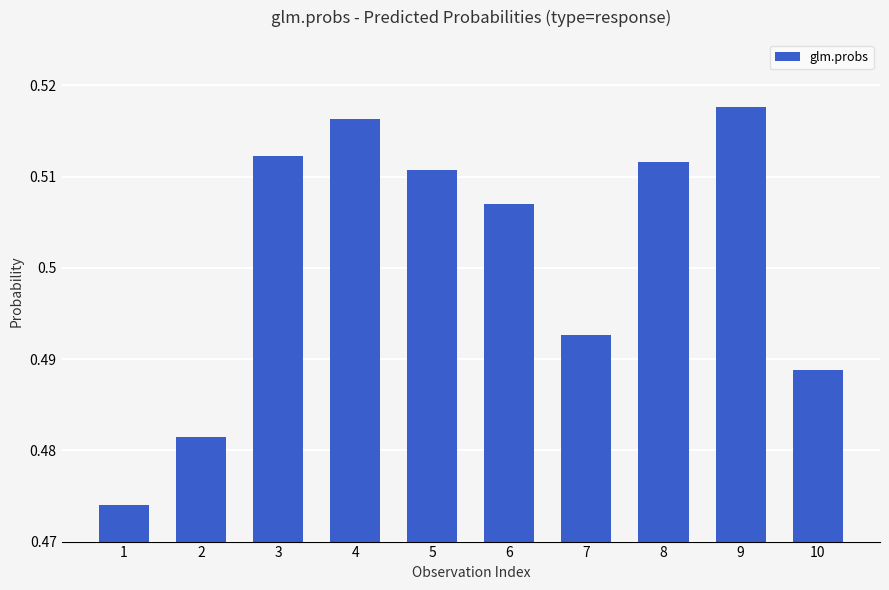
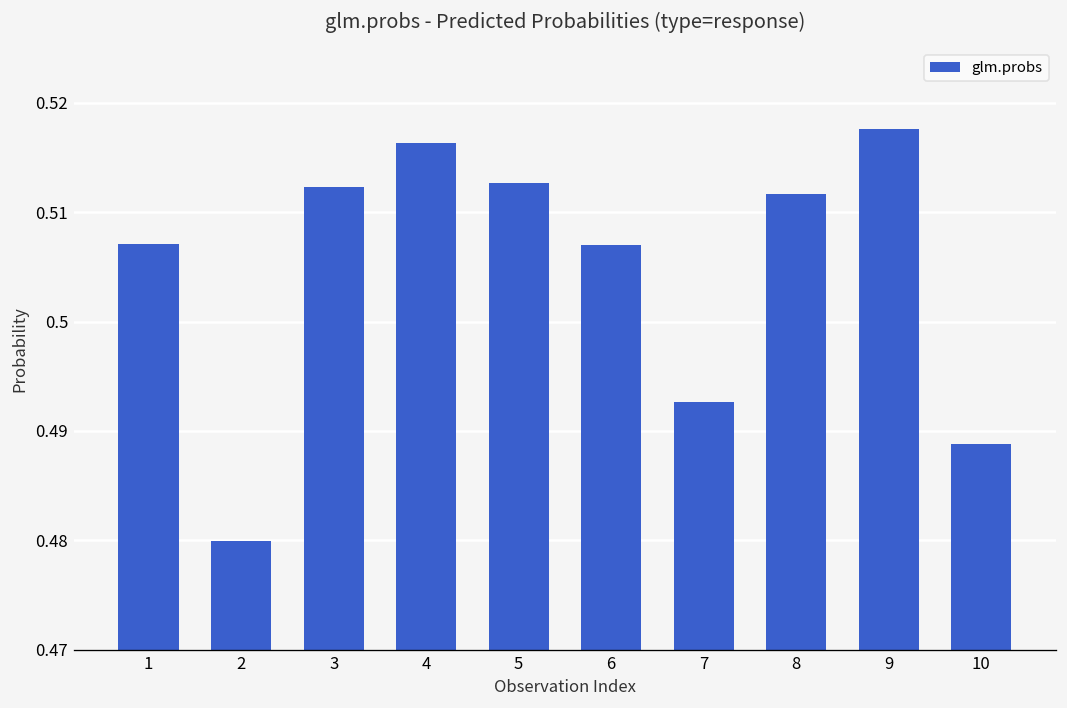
1: 0.474 -> 0.507
2: 0.481 -> 0.480
5: 0.511 -> 0.513
